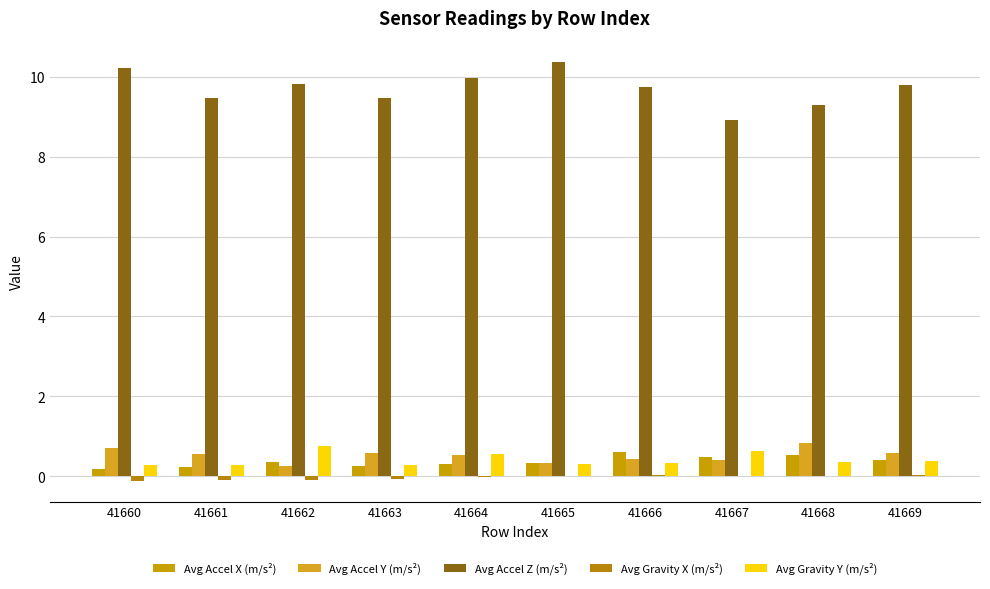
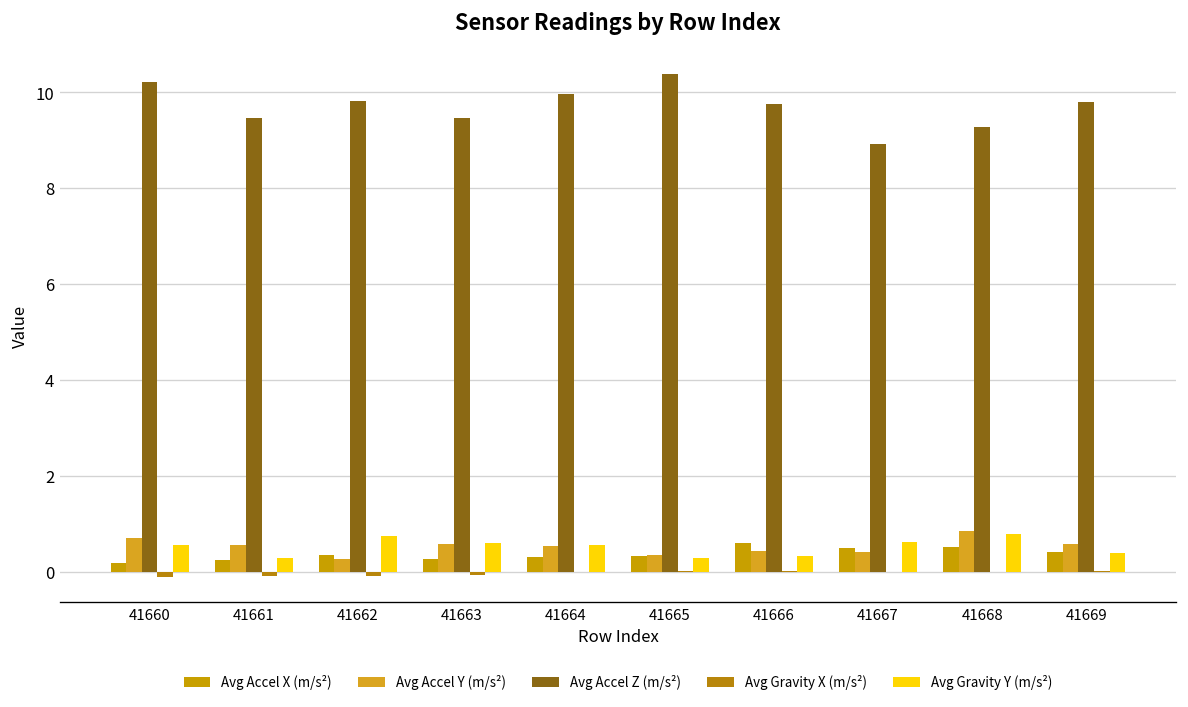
Avg Gravity Y (m/s²), 41660: 0.3 -> 0.5
Avg Gravity Y (m/s²), 41663: 0.3 -> 0.6
Avg Gravity Y (m/s²), 41668: 0.4 -> 0.8
